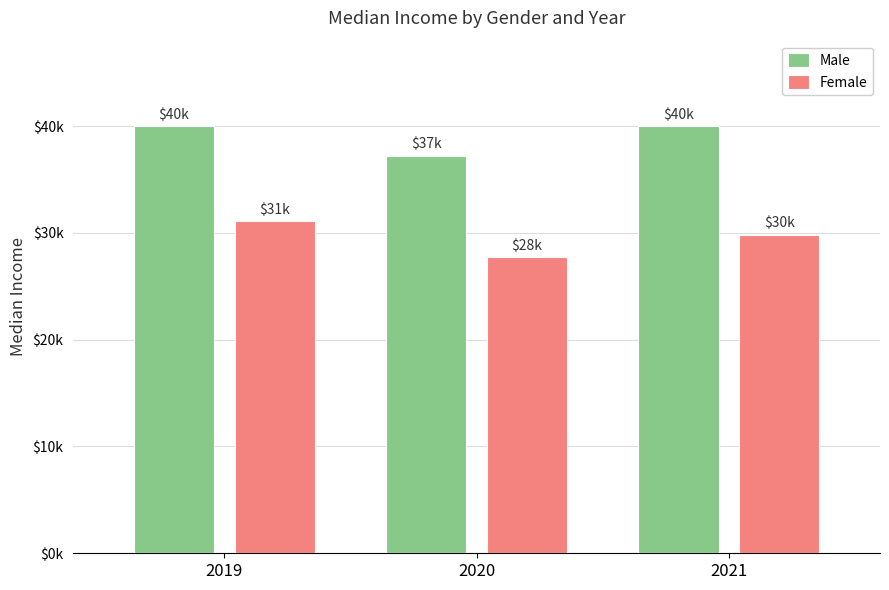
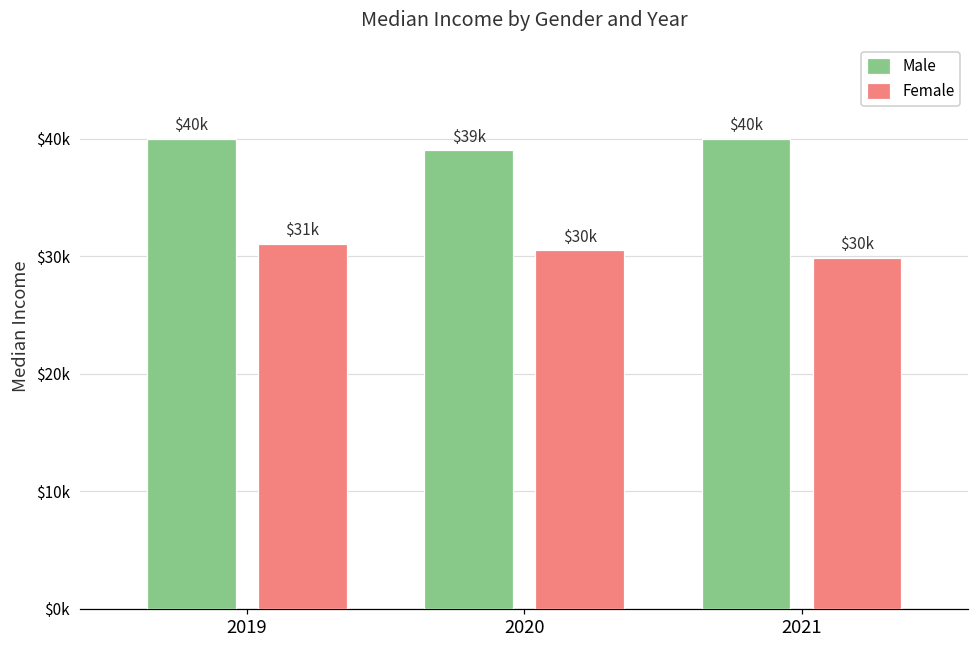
Male, 2020: $37k -> $39k
Female, 2020: $28k -> $30k
